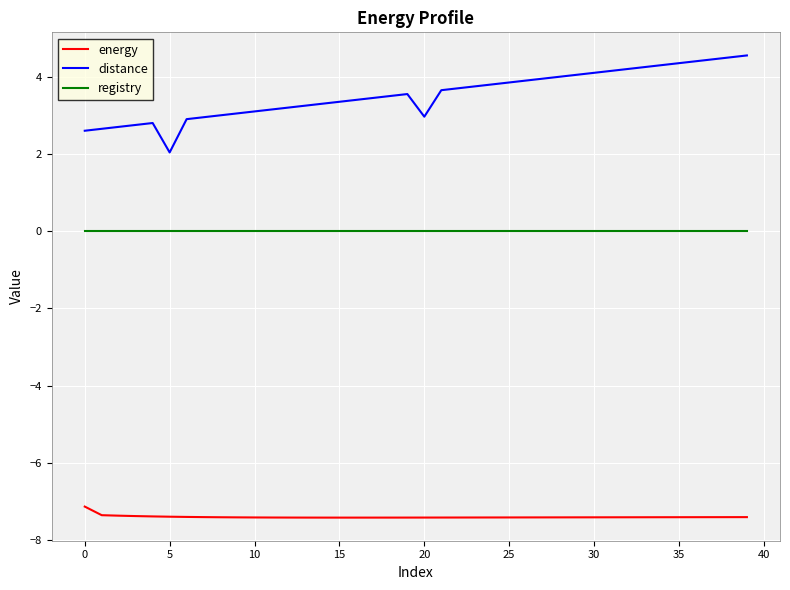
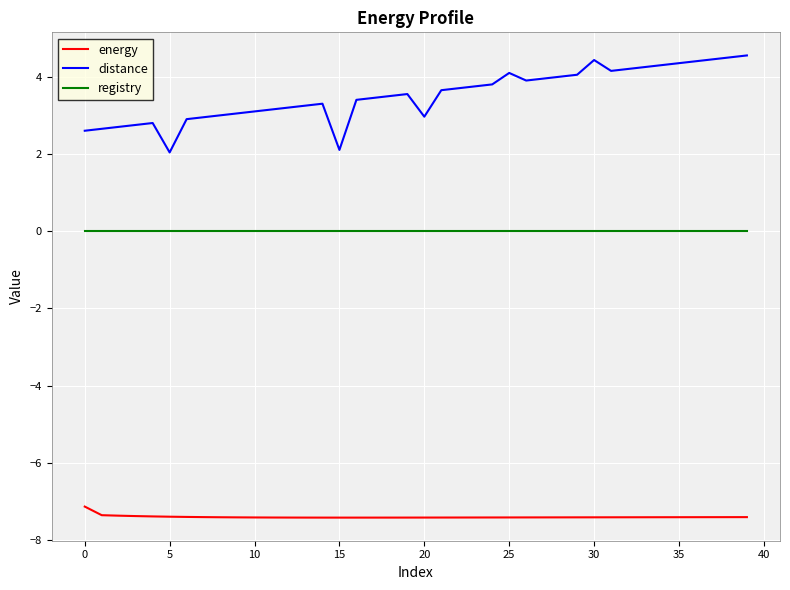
distance, 15: 3.3 -> 2.1
distance, 25: 3.8 -> 4.1
distance, 30: 4.1 -> 4.4
